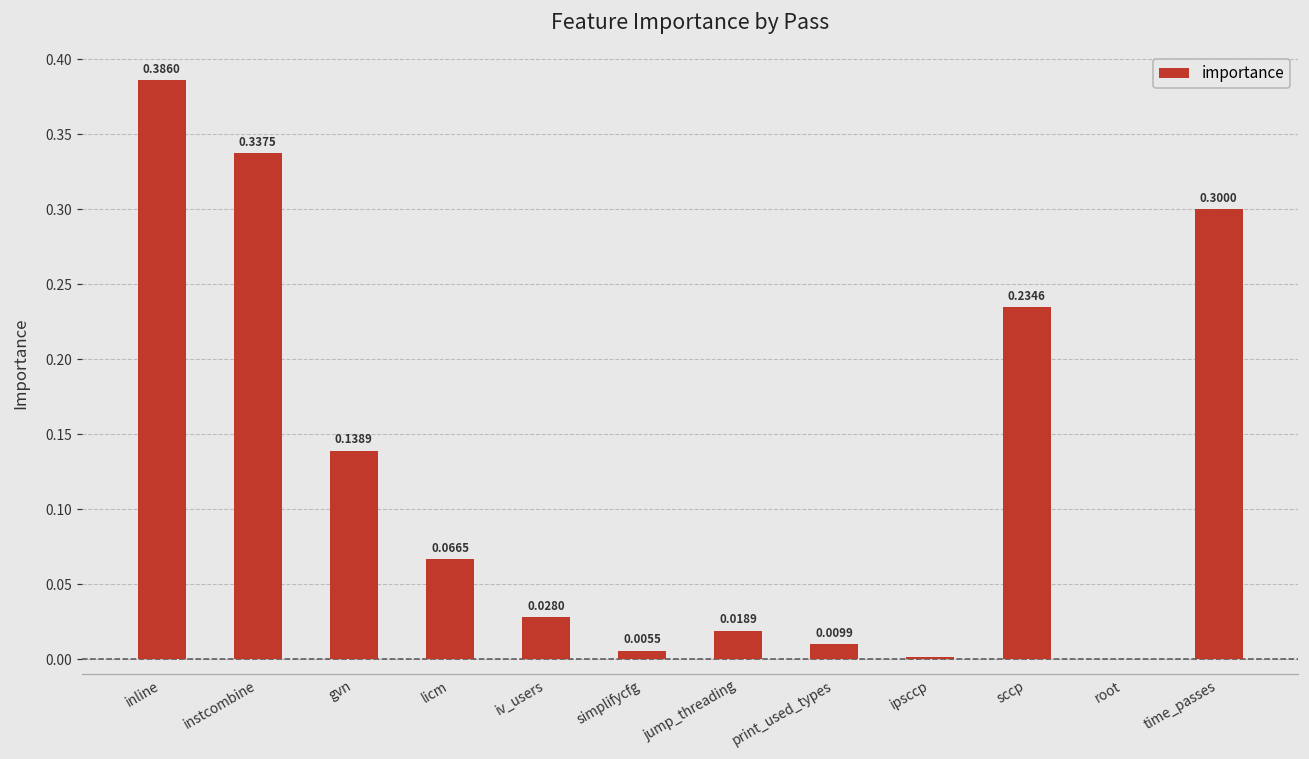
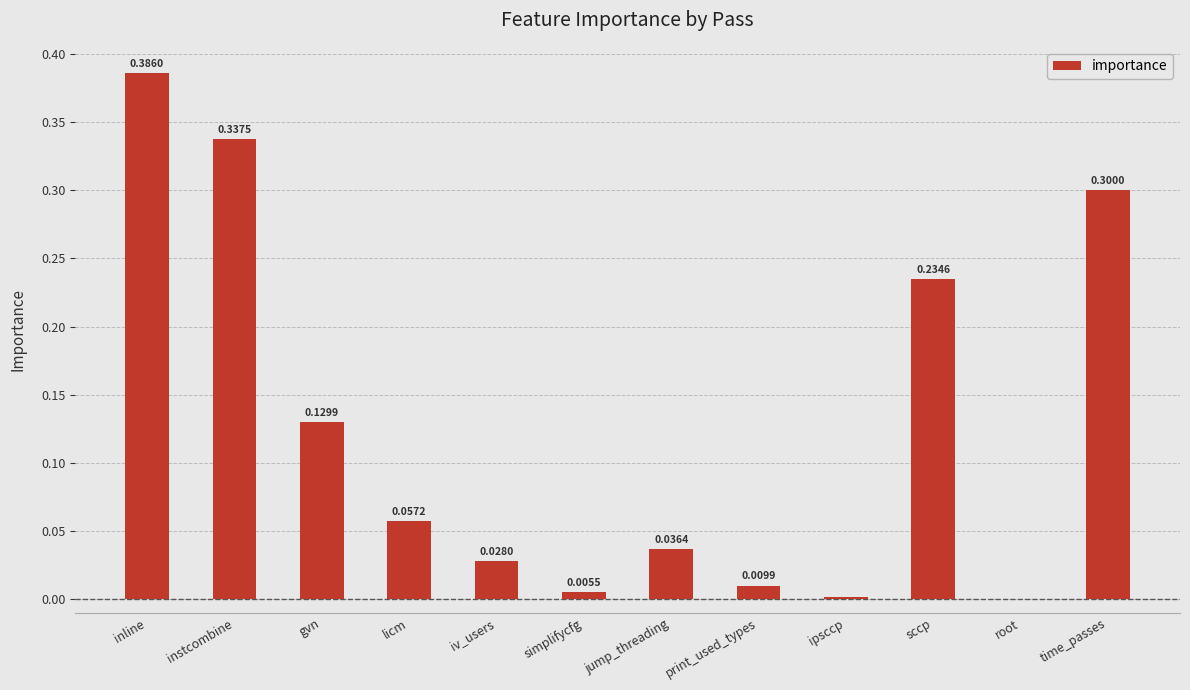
gvn: 0.1389 -> 0.1299
licm: 0.0665 -> 0.0572
jump_threading: 0.0189 -> 0.0364
